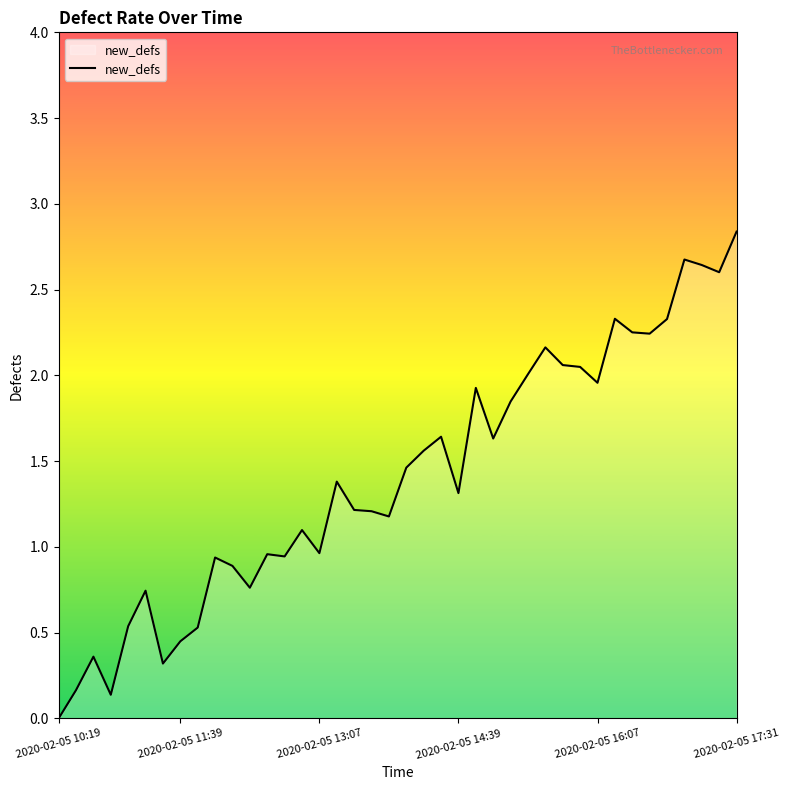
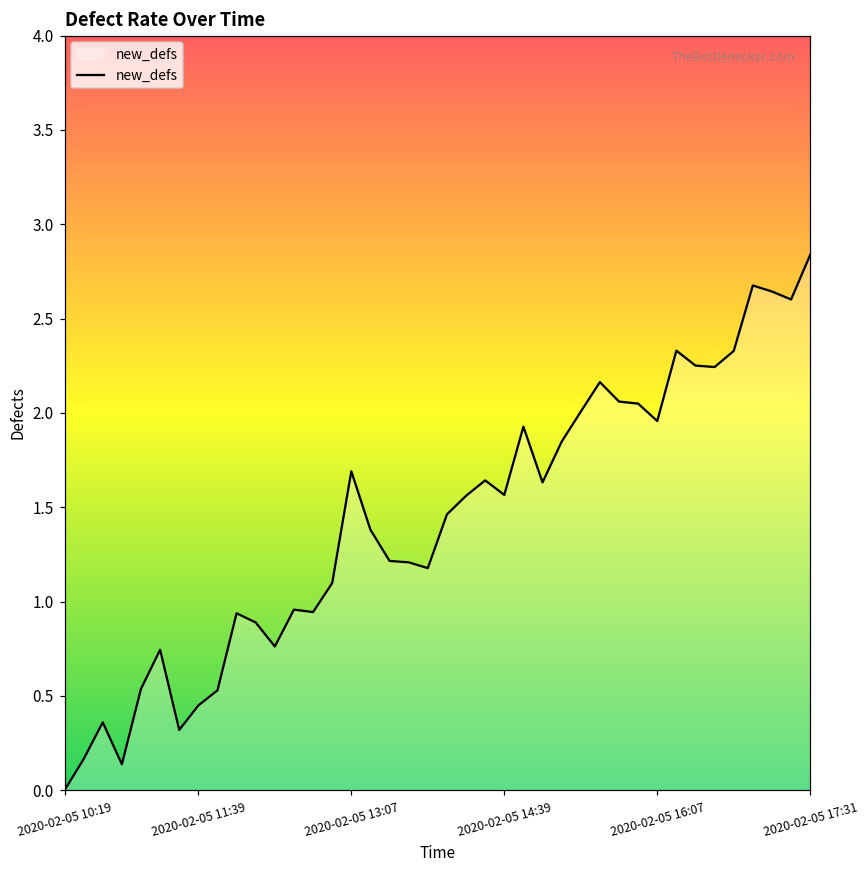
2020-02-05 13:07: 0.96 -> 1.69
2020-02-05 14:39: 1.31 -> 1.57
